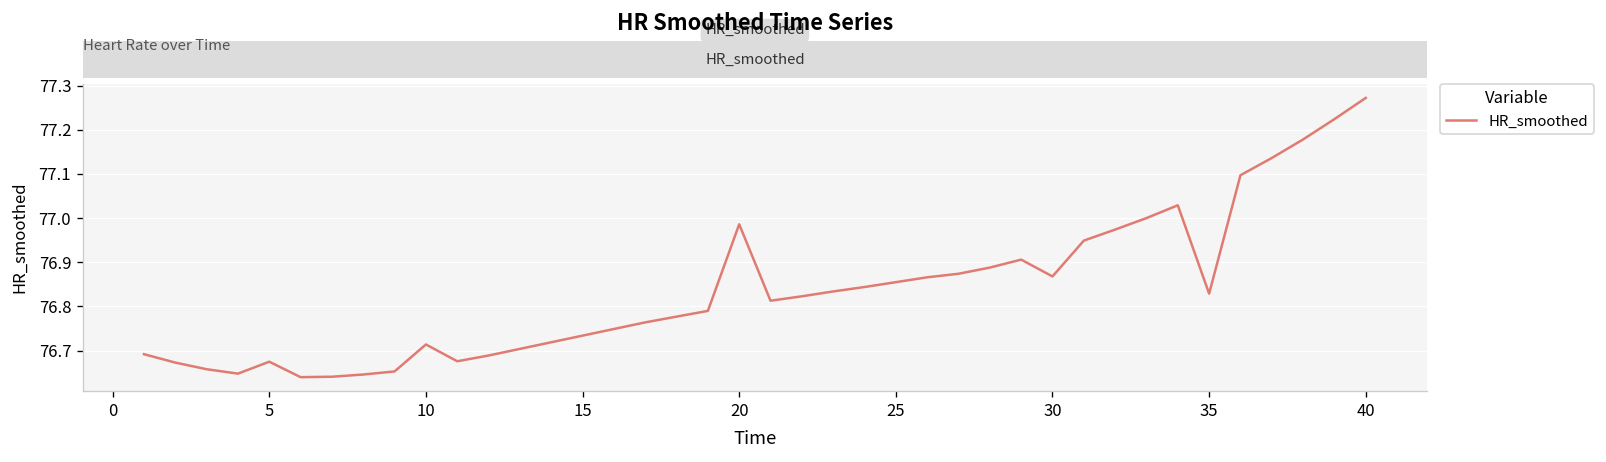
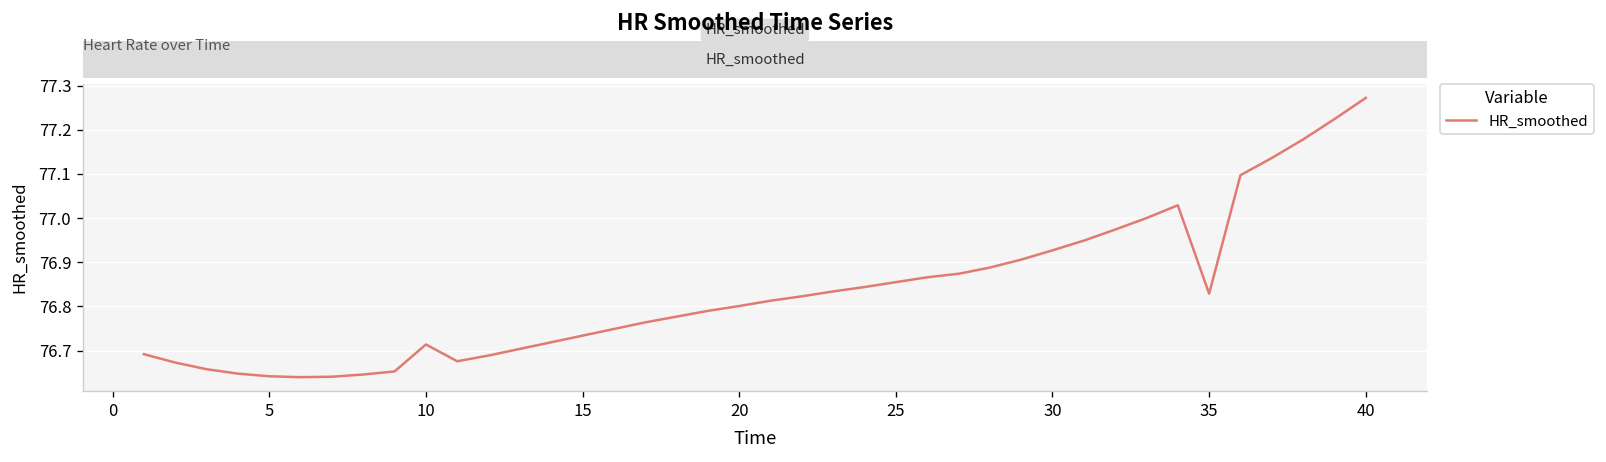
5: 76.68 -> 76.64
20: 76.99 -> 76.80
30: 76.87 -> 76.93
